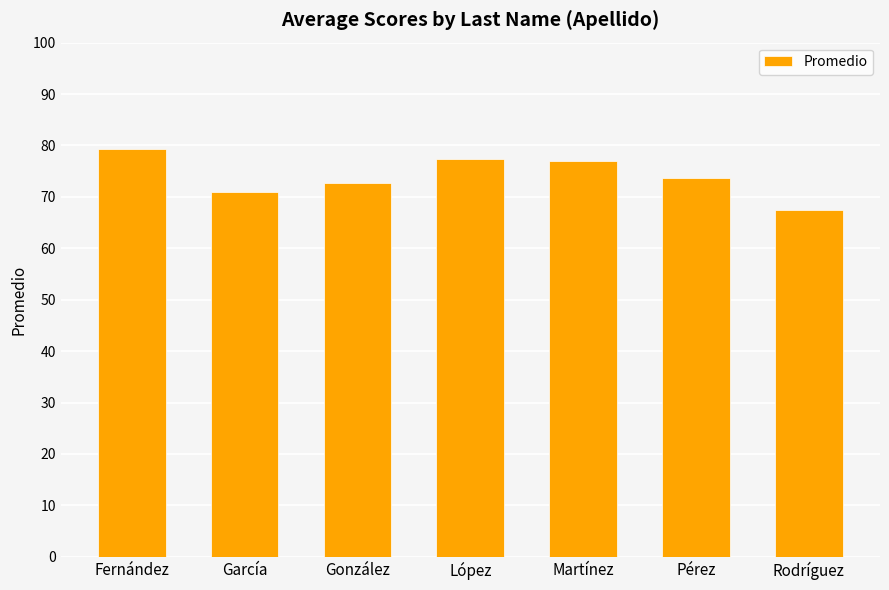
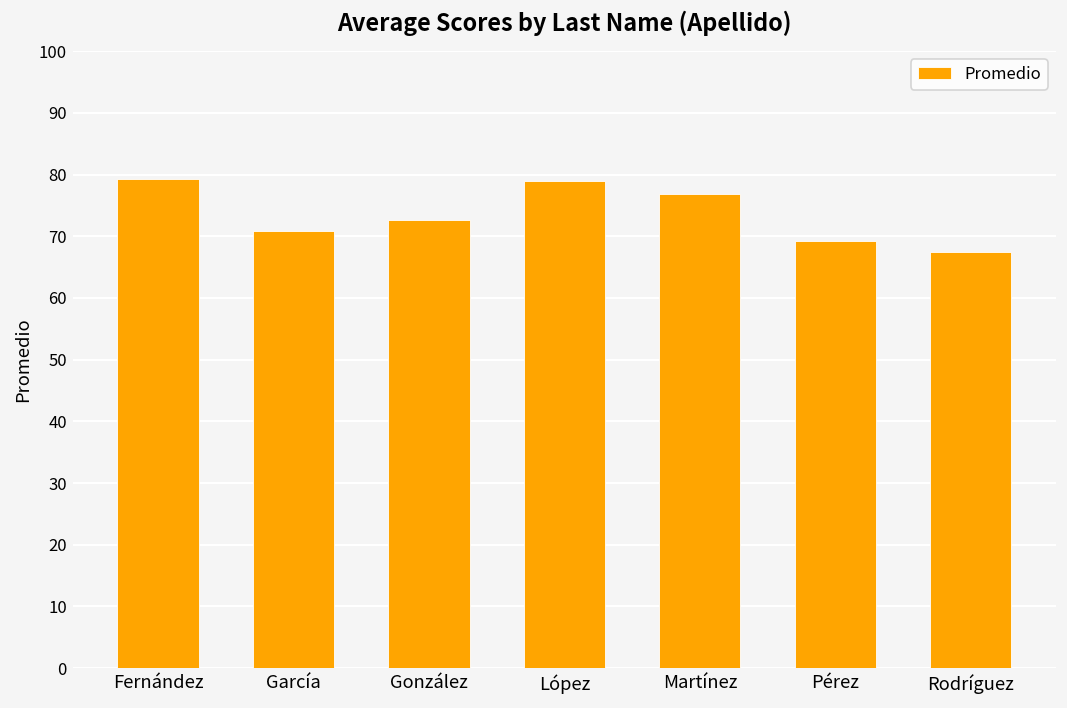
López: 77 -> 79
Pérez: 74 -> 69
